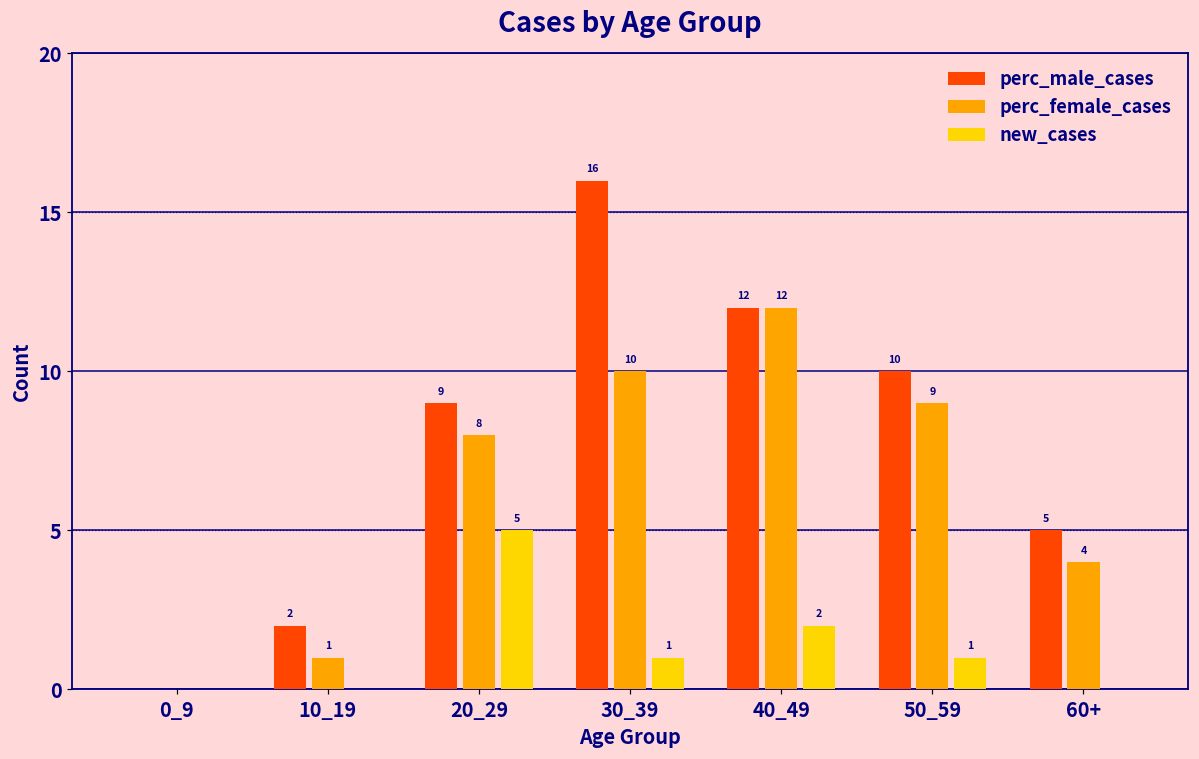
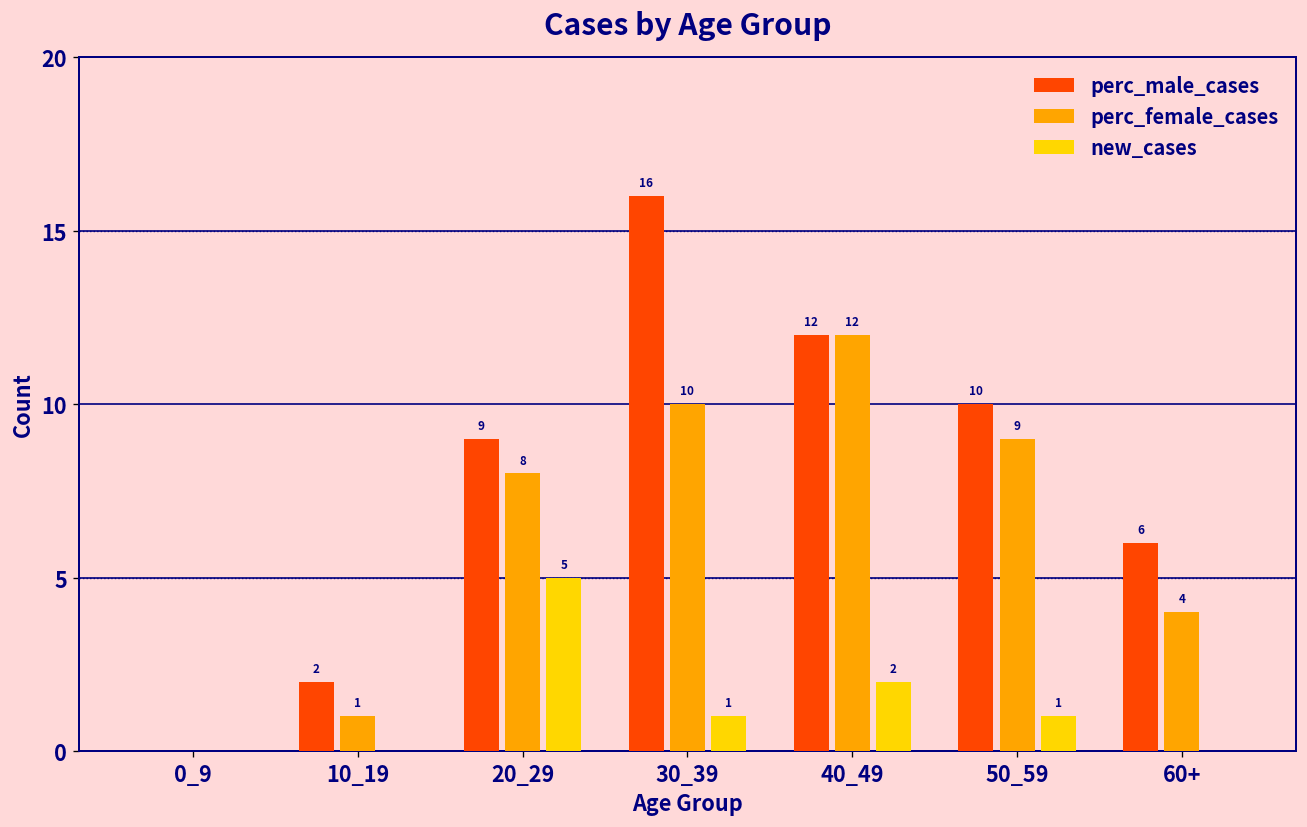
perc_male_cases, 60+: 5 -> 6
